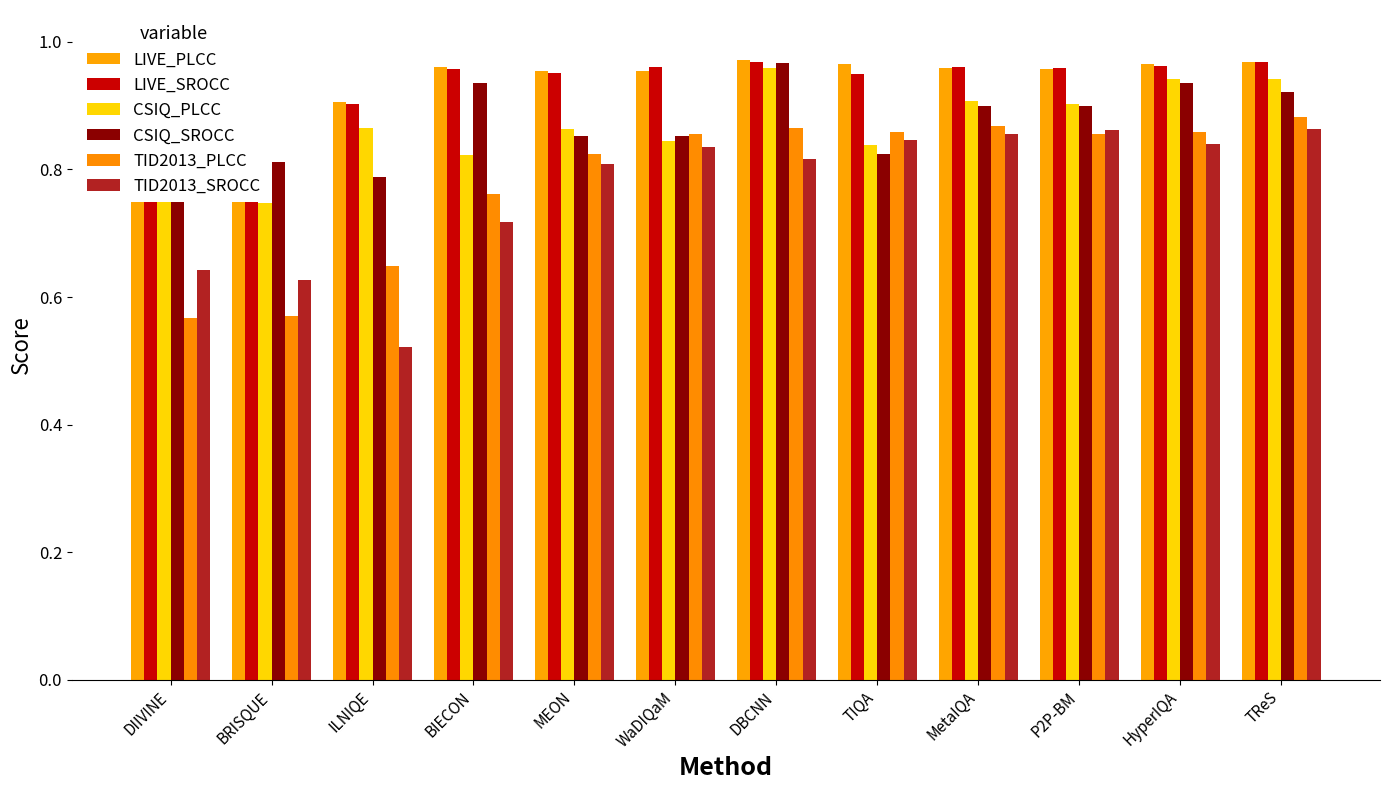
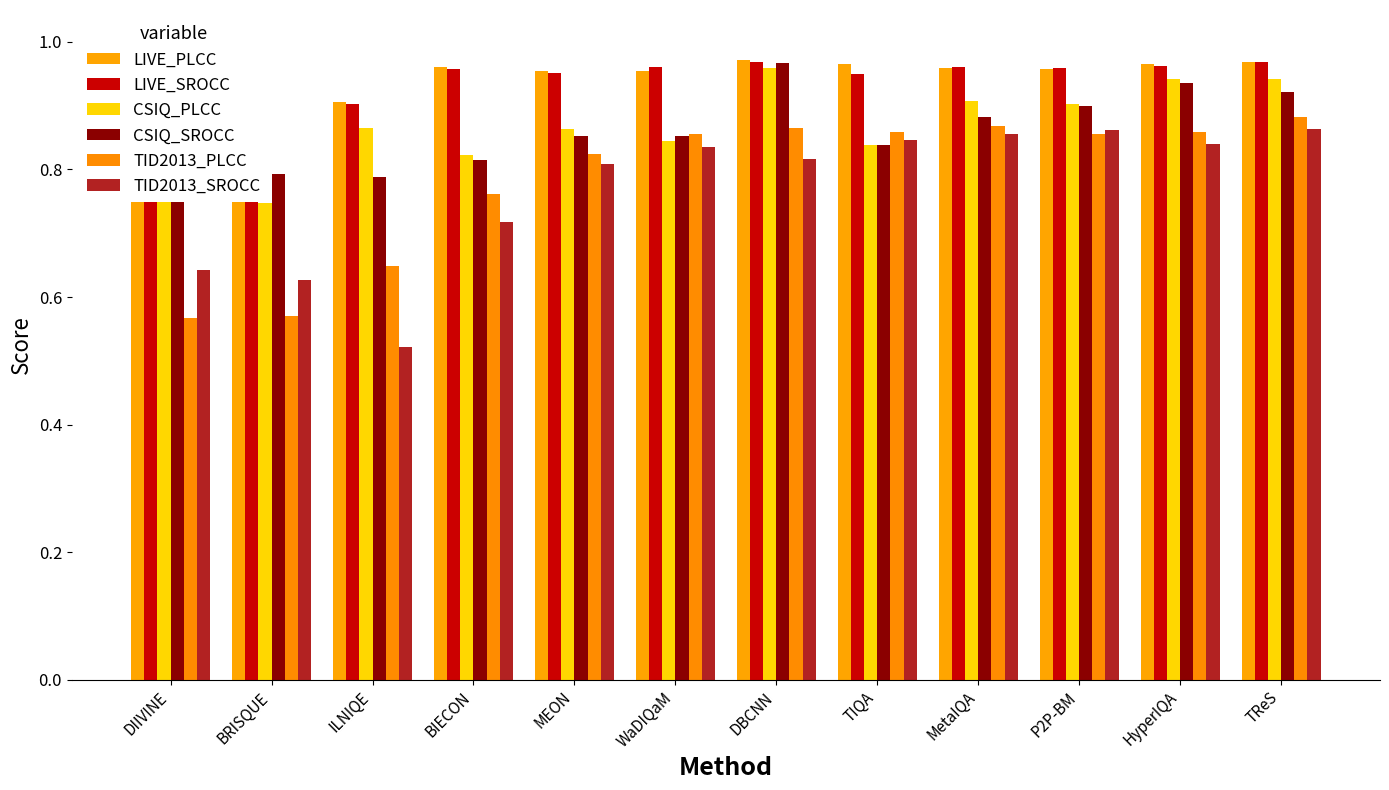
CSIQ_SROCC, BRISQUE: 0.81 -> 0.79
CSIQ_SROCC, BIECON: 0.94 -> 0.82
CSIQ_SROCC, TIQA: 0.83 -> 0.84
CSIQ_SROCC, MetaIQA: 0.90 -> 0.88
